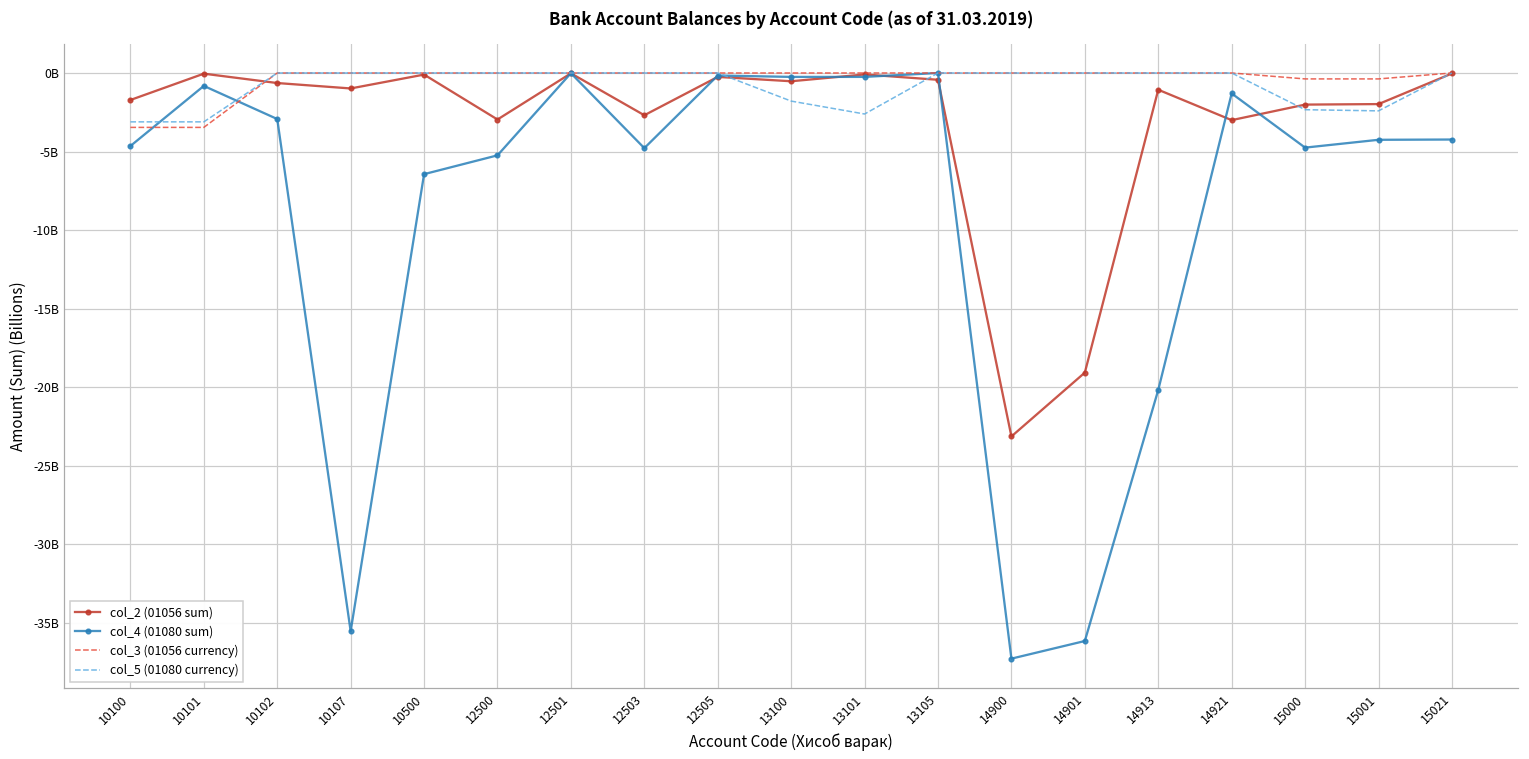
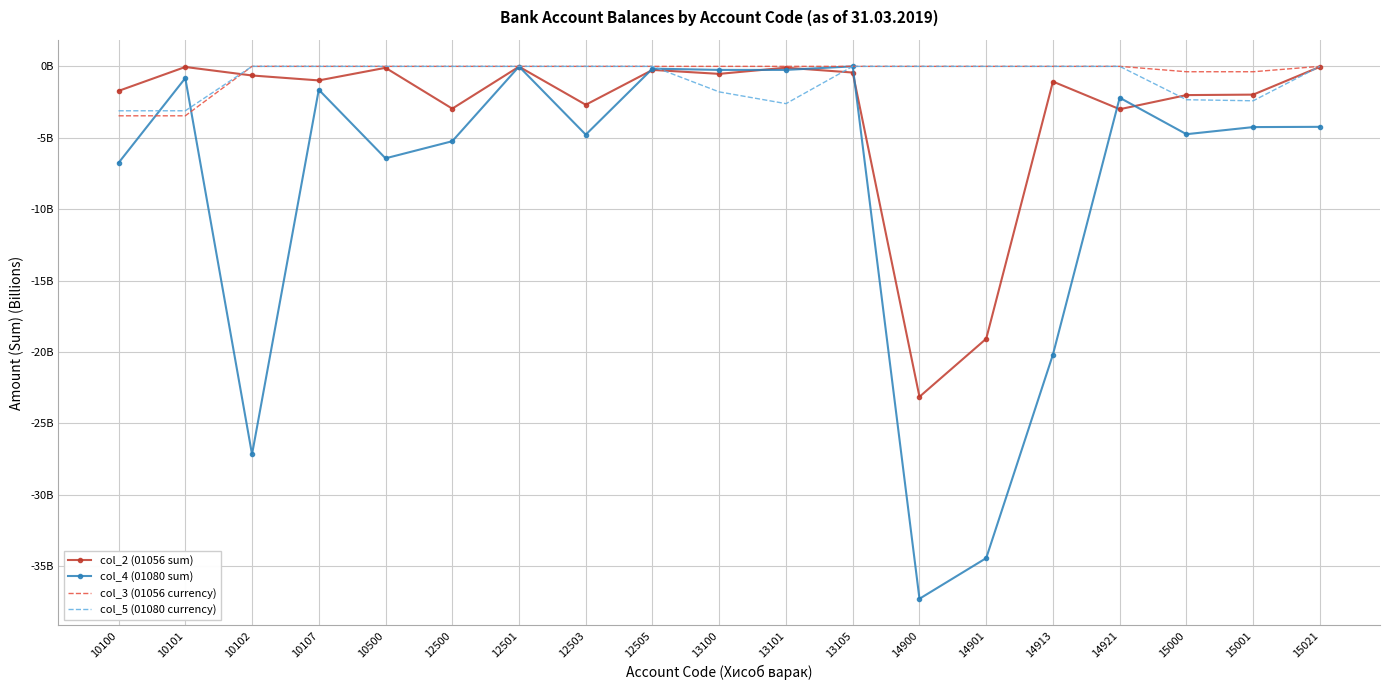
col_4 (01080 sum), 10100: -4700000000 -> -6800000000
col_4 (01080 sum), 10102: -2900000000 -> -27200000000
col_4 (01080 sum), 10107: -35500000000 -> -1600000000
col_4 (01080 sum), 14901: -36200000000 -> -34400000000
col_4 (01080 sum), 14921: -1300000000 -> -2200000000
